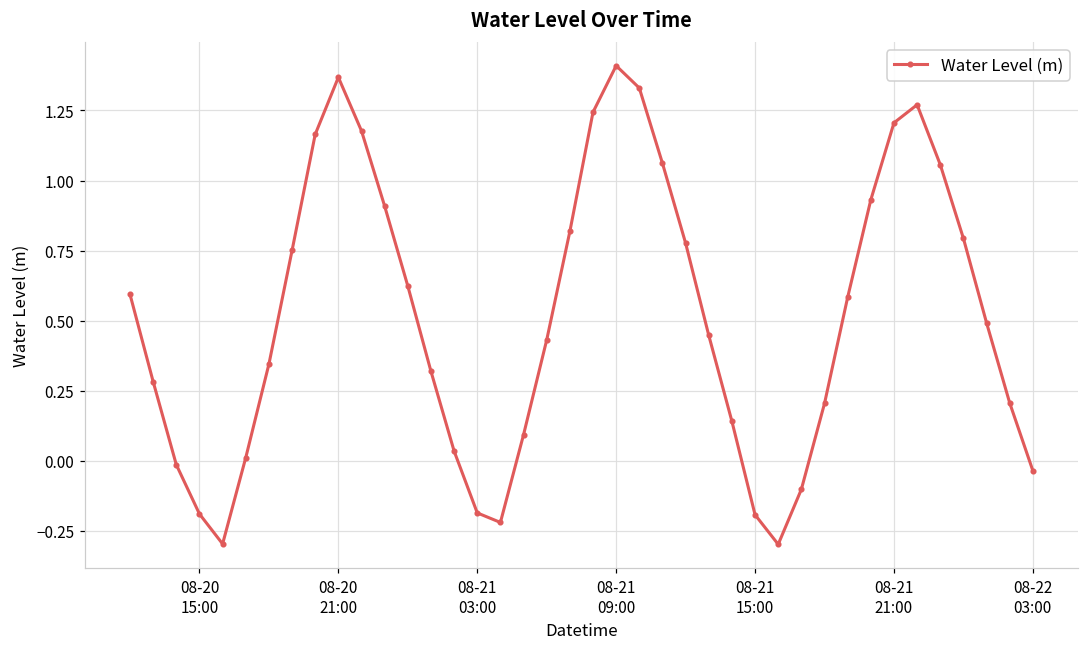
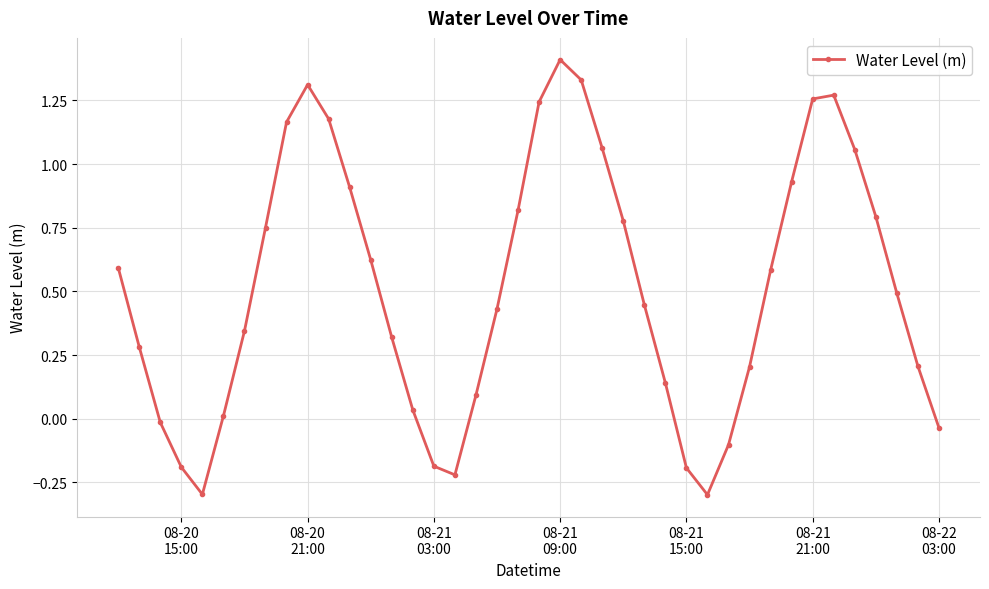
08-20 21:00: 1.37 -> 1.31
08-21 21:00: 1.21 -> 1.26
